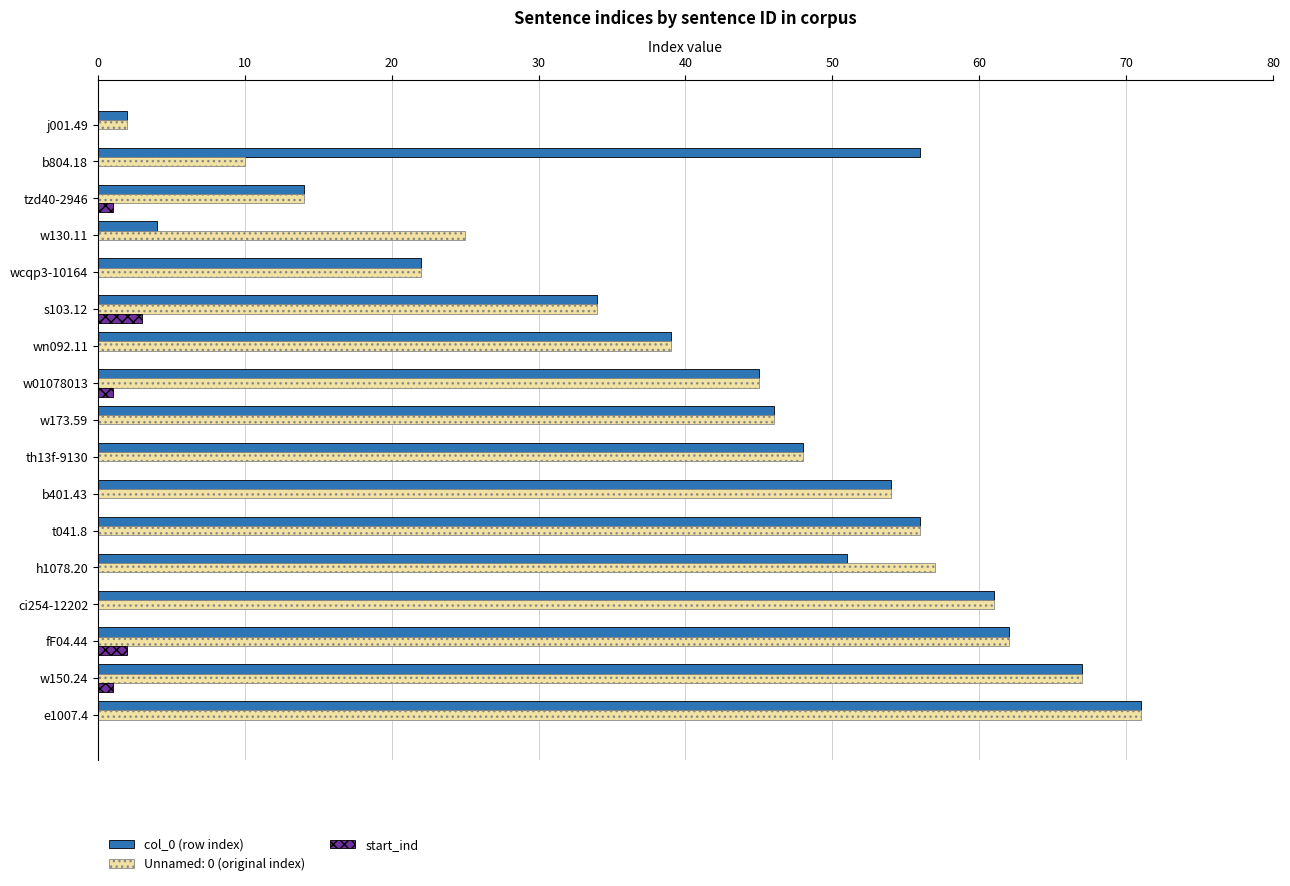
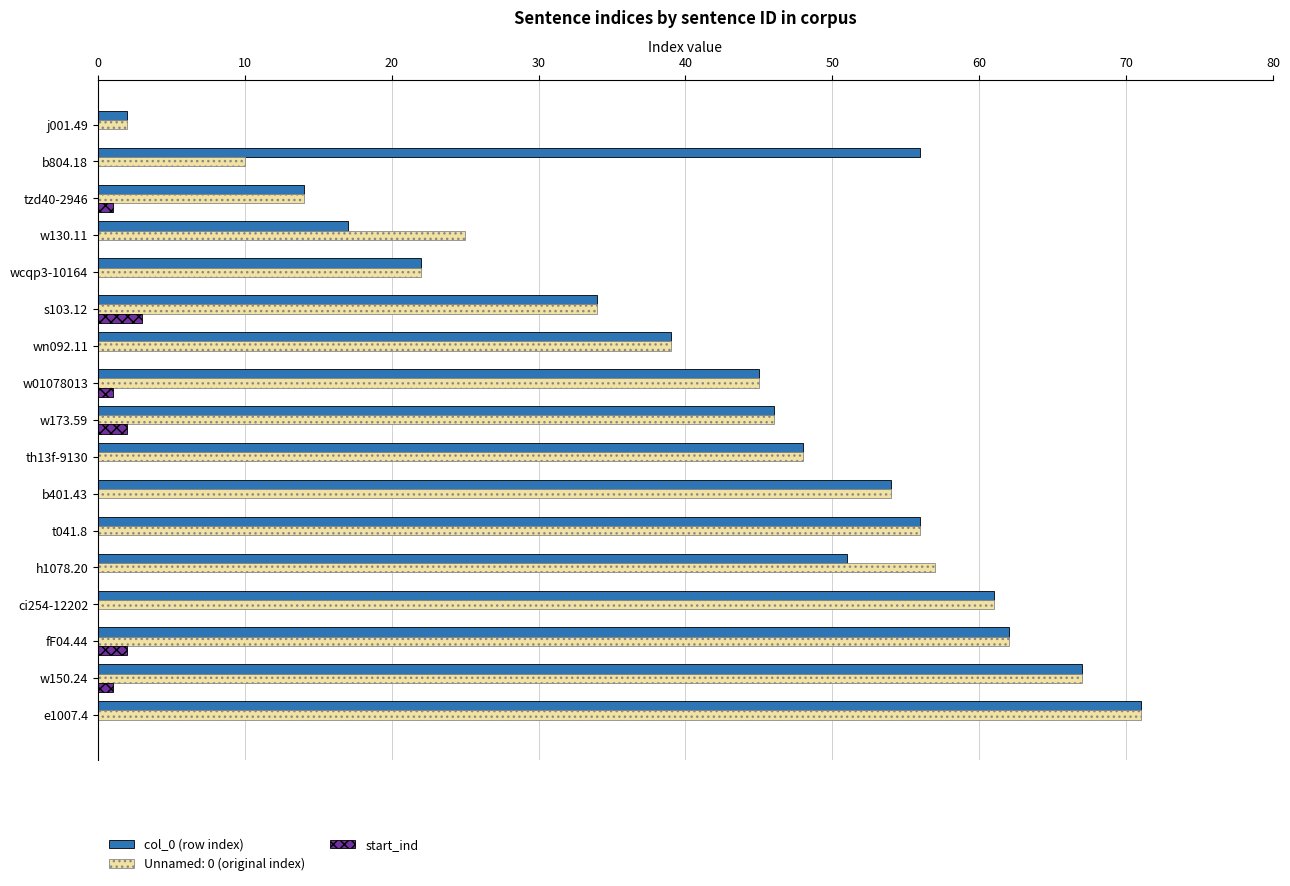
col_0 (row index), w130.11: 4 -> 17
start_ind, w173.59: 0 -> 2
